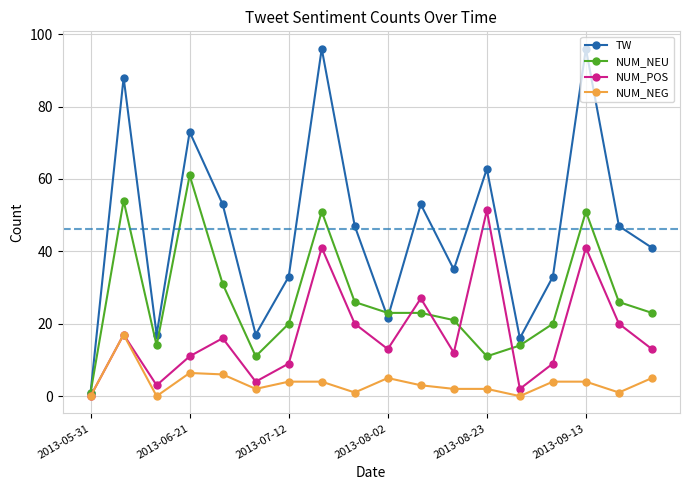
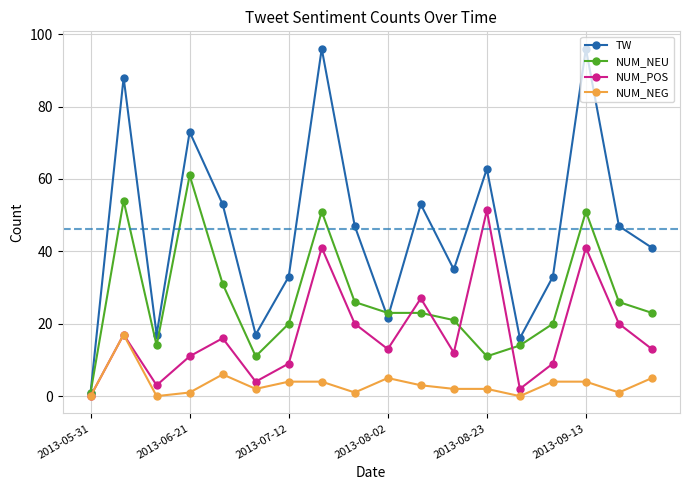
NUM_NEG, 2013-06-21: 6 -> 1
